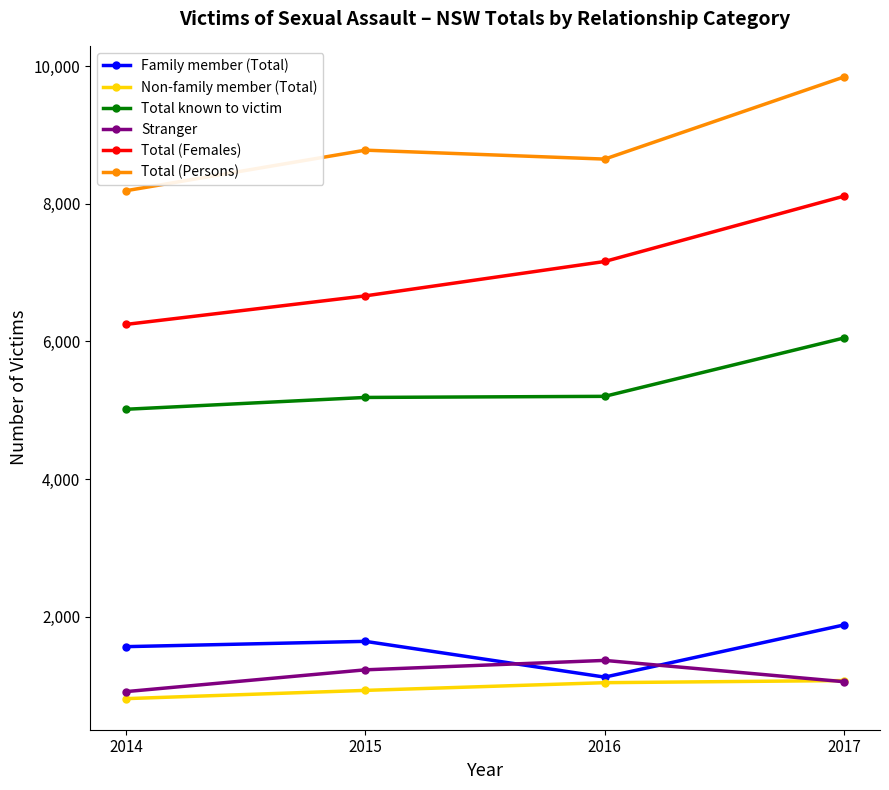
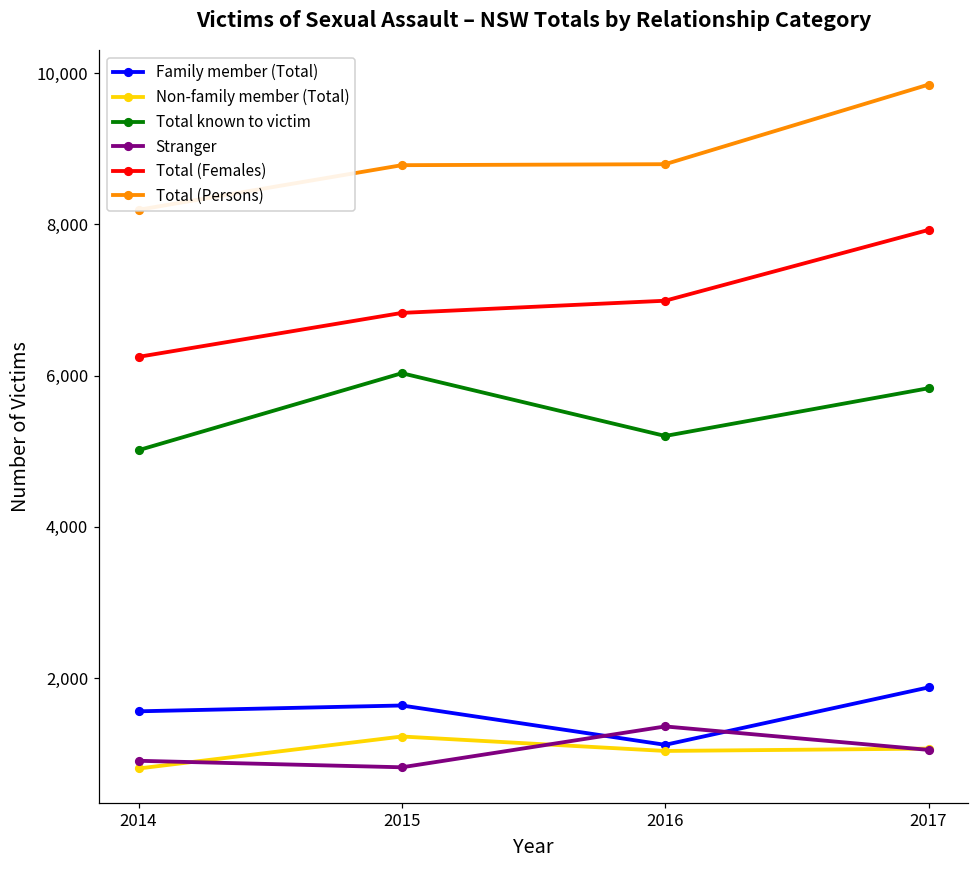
Non-family member (Total), 2015: 900 -> 1,200
Total known to victim, 2015: 5,200 -> 6,000
Stranger, 2015: 1,200 -> 800
Total (Females), 2015: 6,700 -> 6,800
Total (Females), 2016: 7,200 -> 7,000
Total (Persons), 2016: 8,700 -> 8,800
Total known to victim, 2017: 6,100 -> 5,800
Total (Females), 2017: 8,100 -> 7,900
